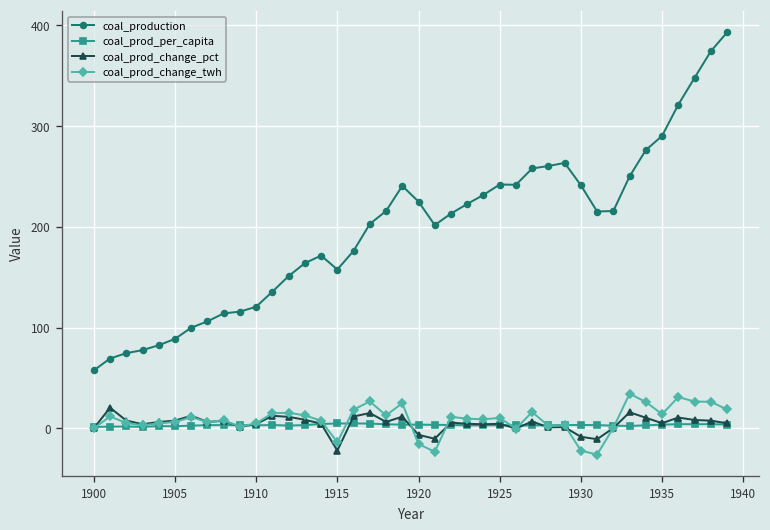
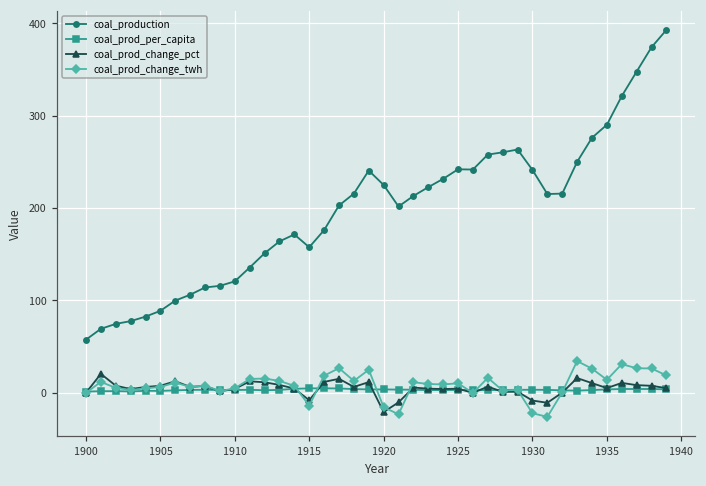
coal_prod_change_pct, 1915: -20 -> -10
coal_prod_change_pct, 1920: -10 -> -20
